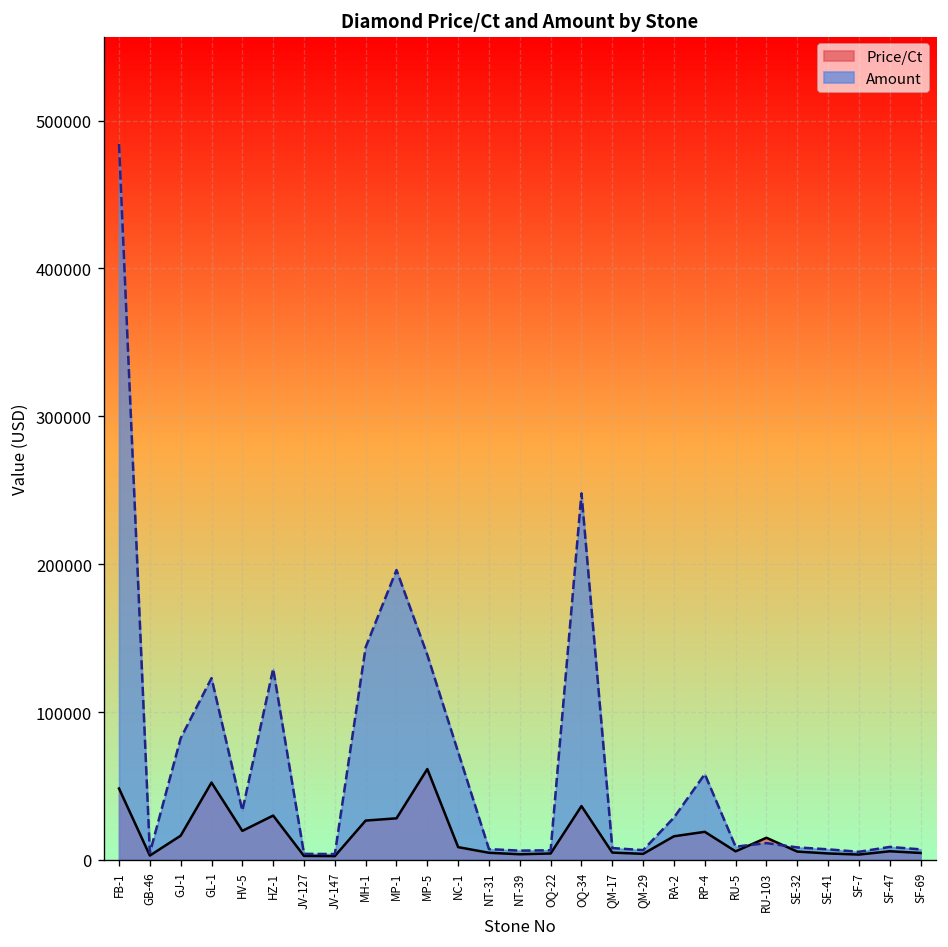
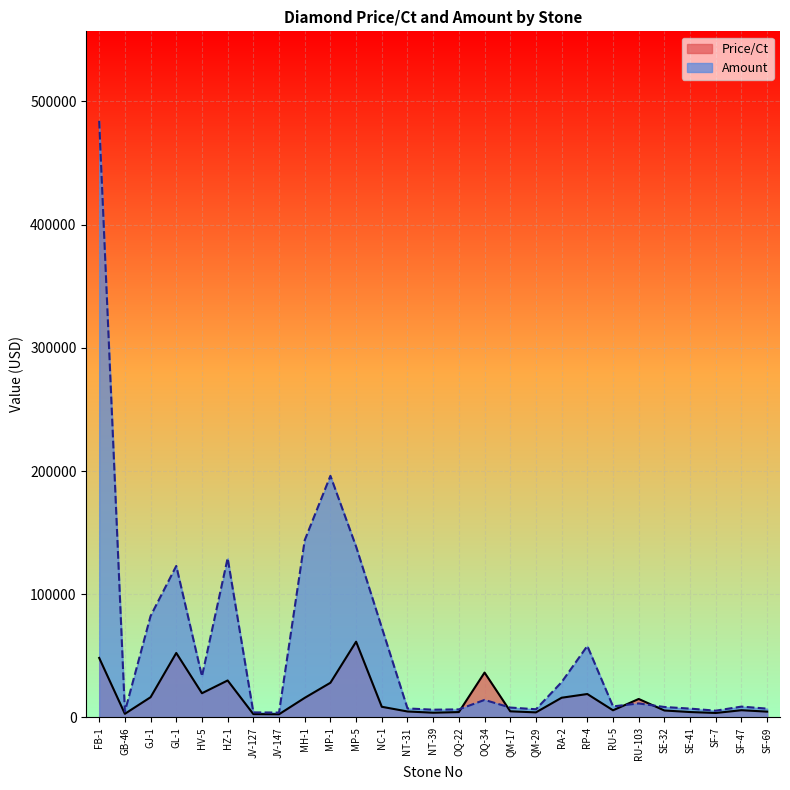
Price/Ct, MH-1: 27000 -> 16000
Amount, OQ-34: 248000 -> 14000
